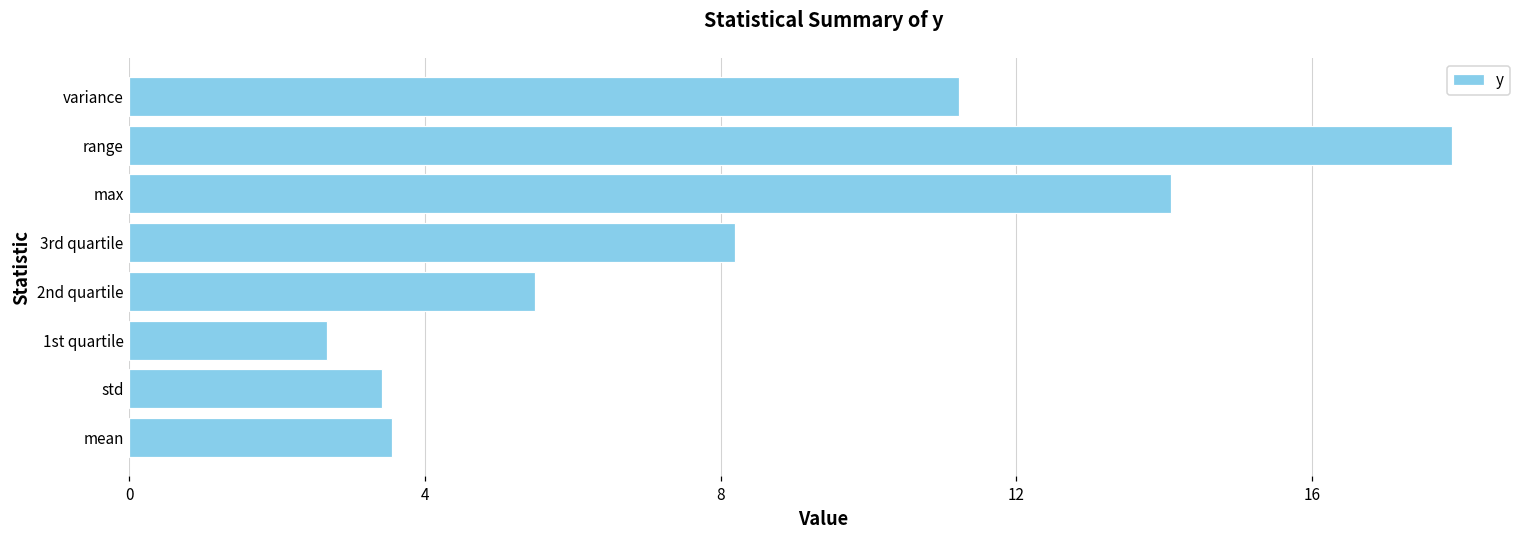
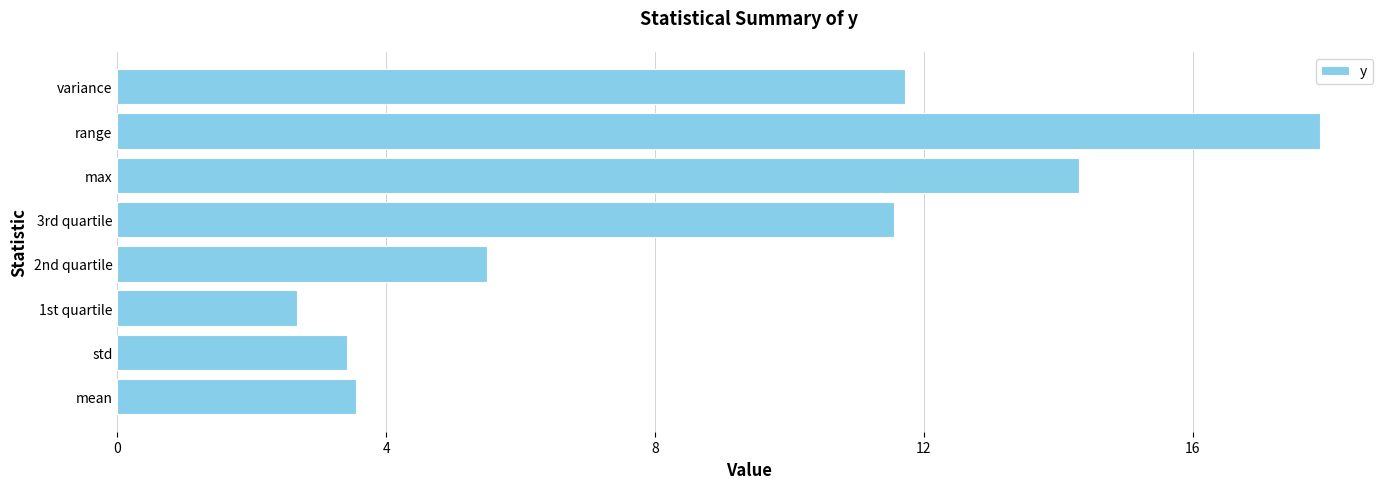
variance: 11.2 -> 11.7
max: 14.1 -> 14.3
3rd quartile: 8.2 -> 11.6
